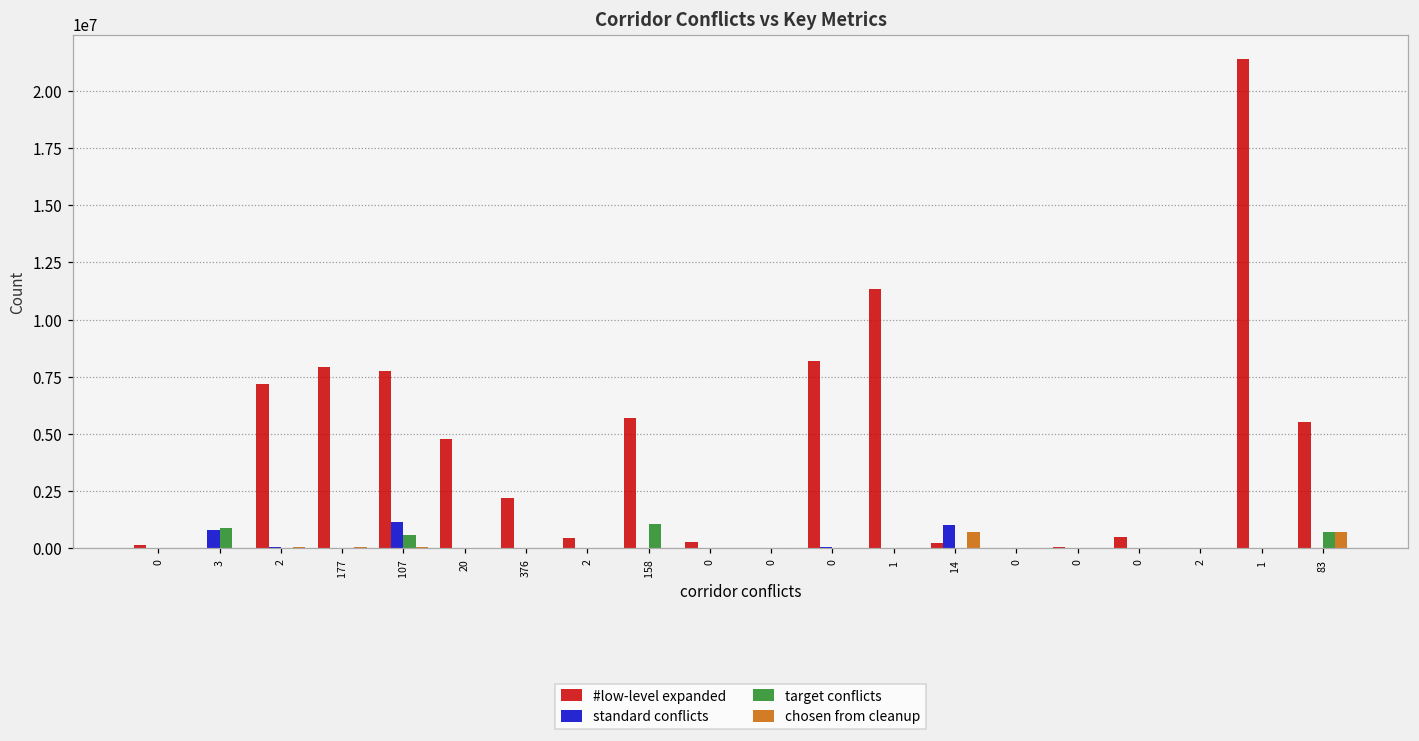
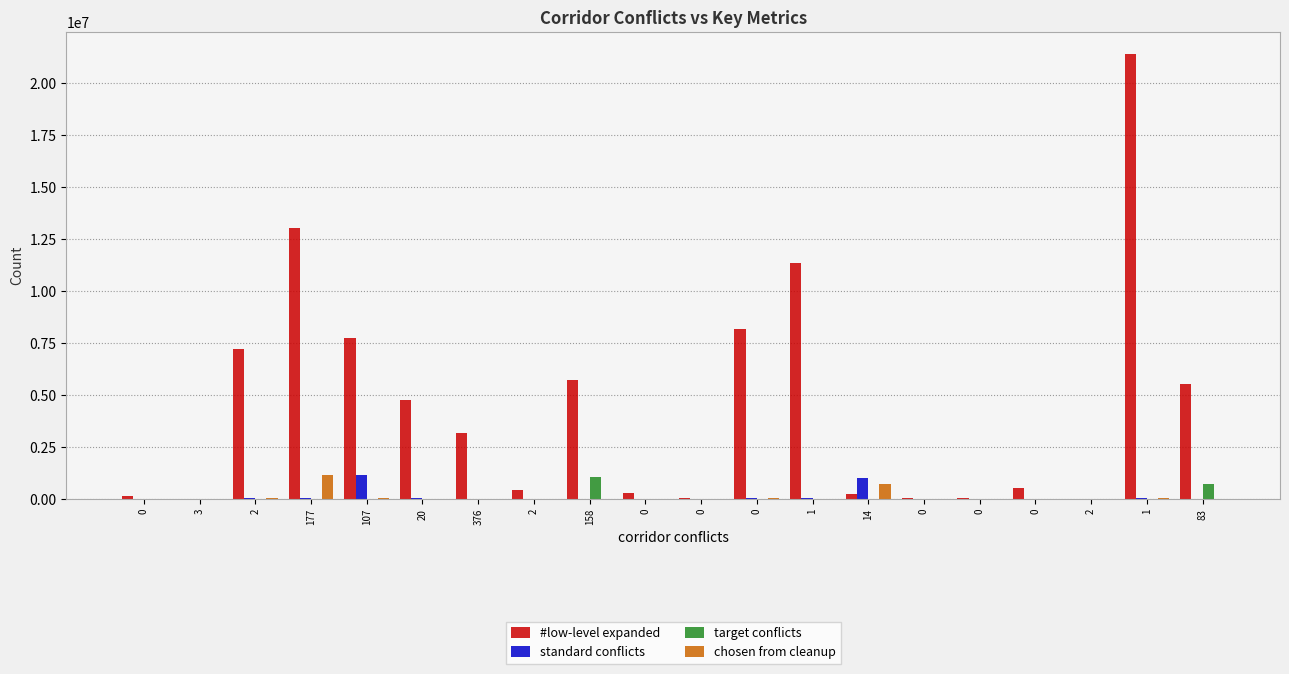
standard conflicts, 3: 800000 -> 0
target conflicts, 3: 900000 -> 0
#low-level expanded, 177: 7900000 -> 13000000
chosen from cleanup, 177: 0 -> 1200000
target conflicts, 107: 600000 -> 0
#low-level expanded, 376: 2200000 -> 3200000
chosen from cleanup, 83: 700000 -> 0
